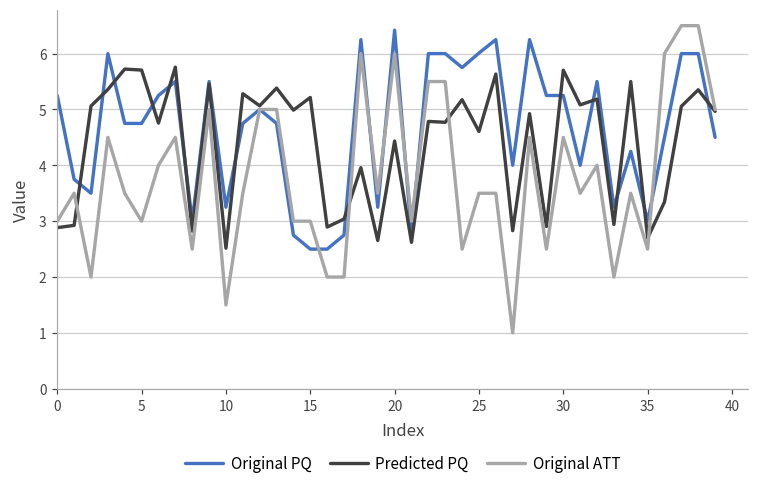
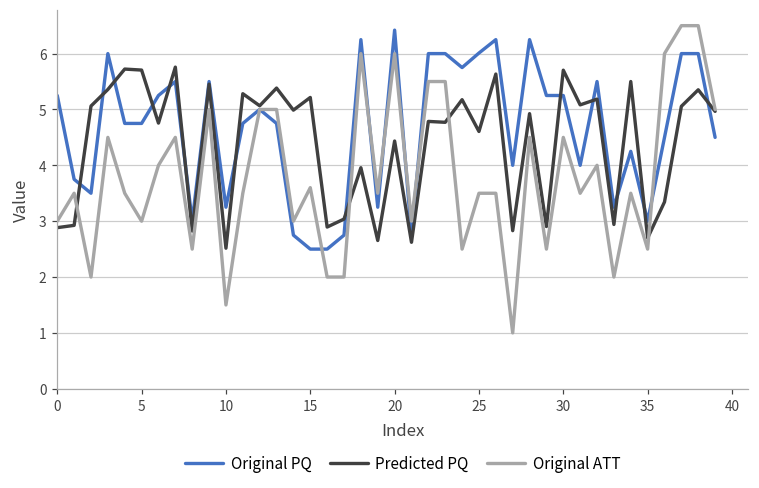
Original ATT, 15: 3.0 -> 3.6
